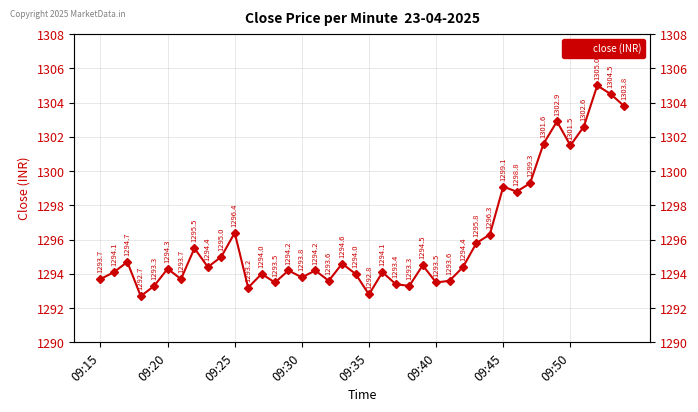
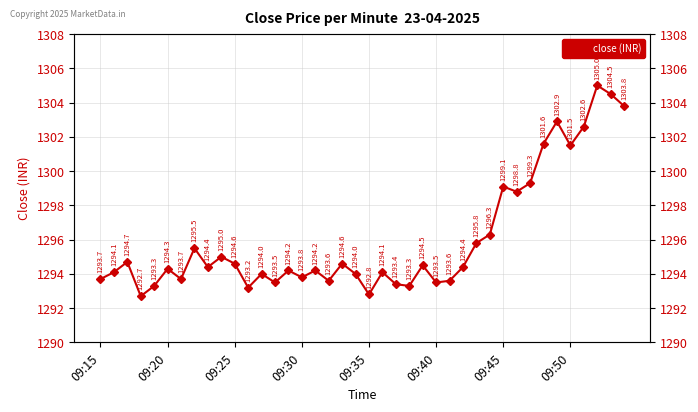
09:25: 1296.4 -> 1294.6
